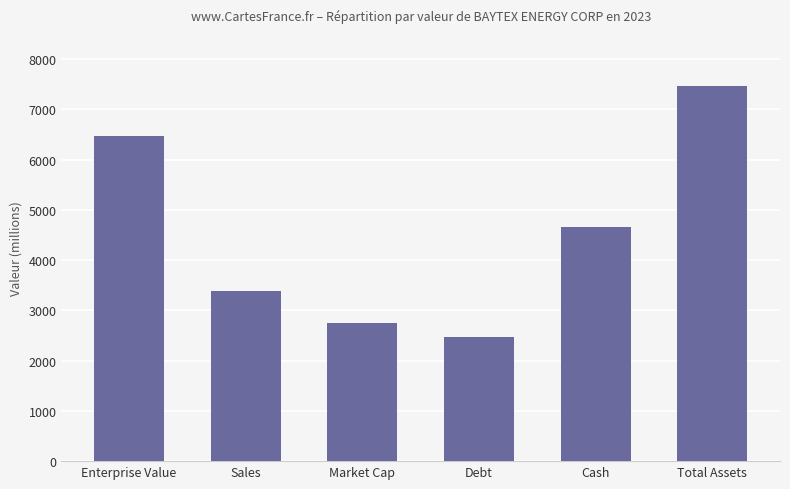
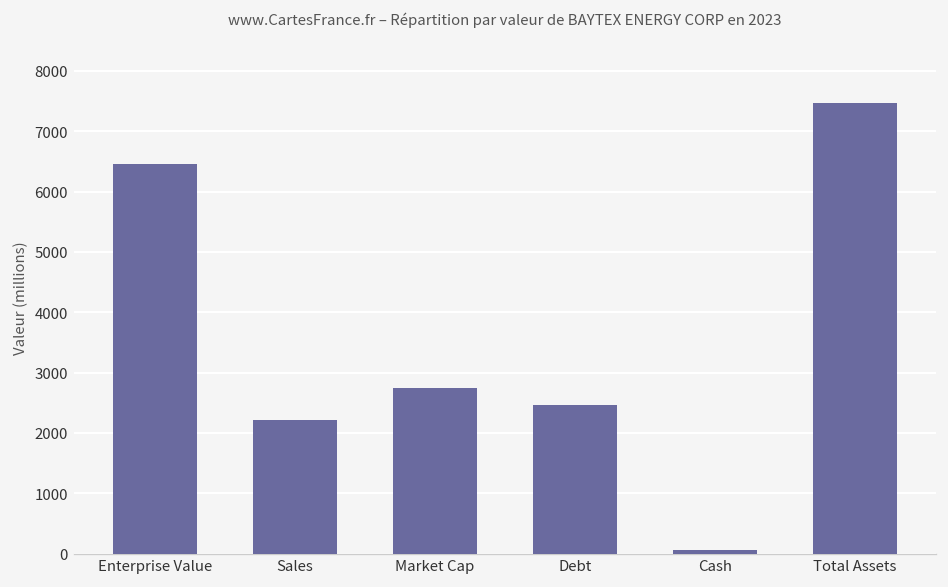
Sales: 3400 -> 2200
Cash: 4700 -> 100
